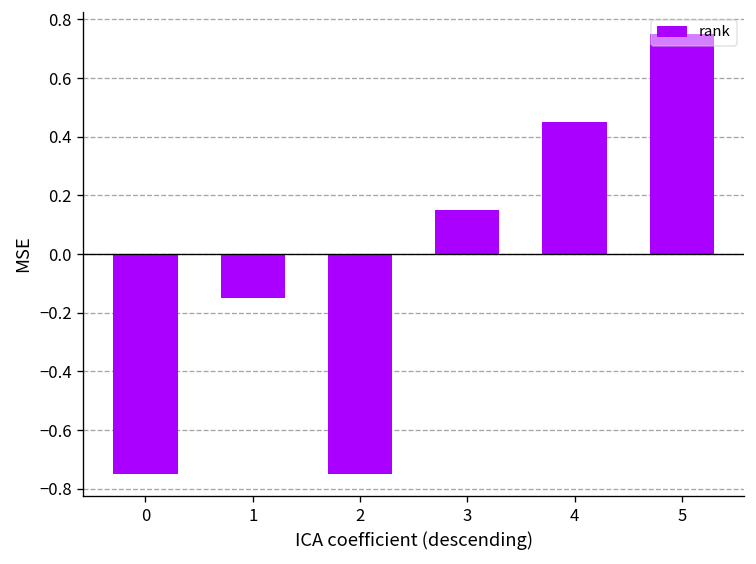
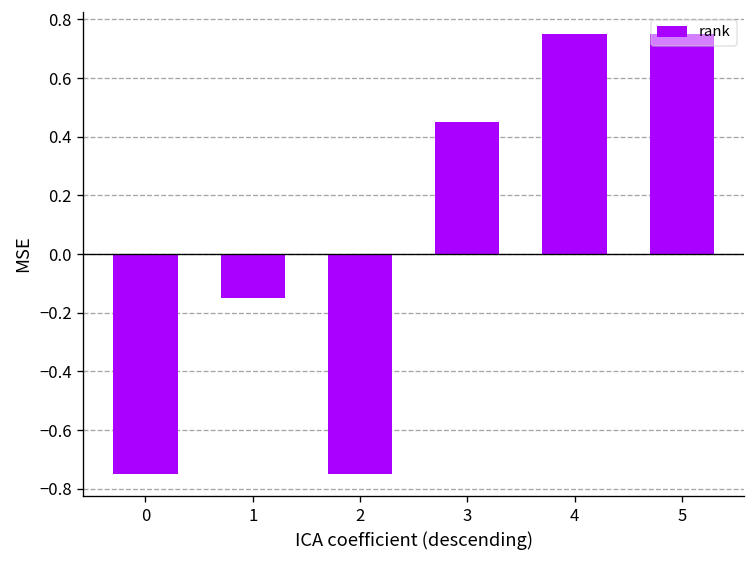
3: 0.15 -> 0.45
4: 0.45 -> 0.75
